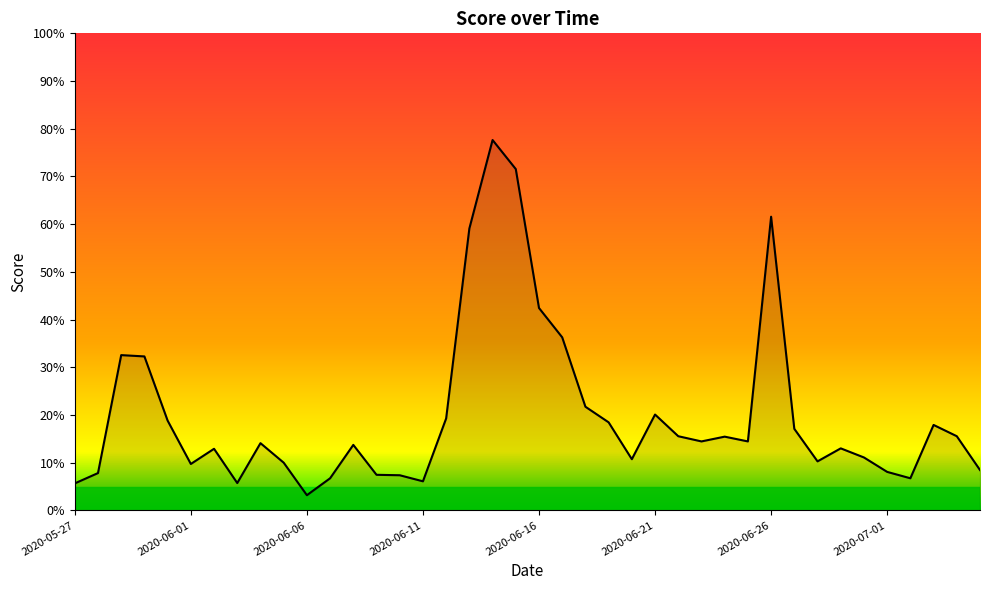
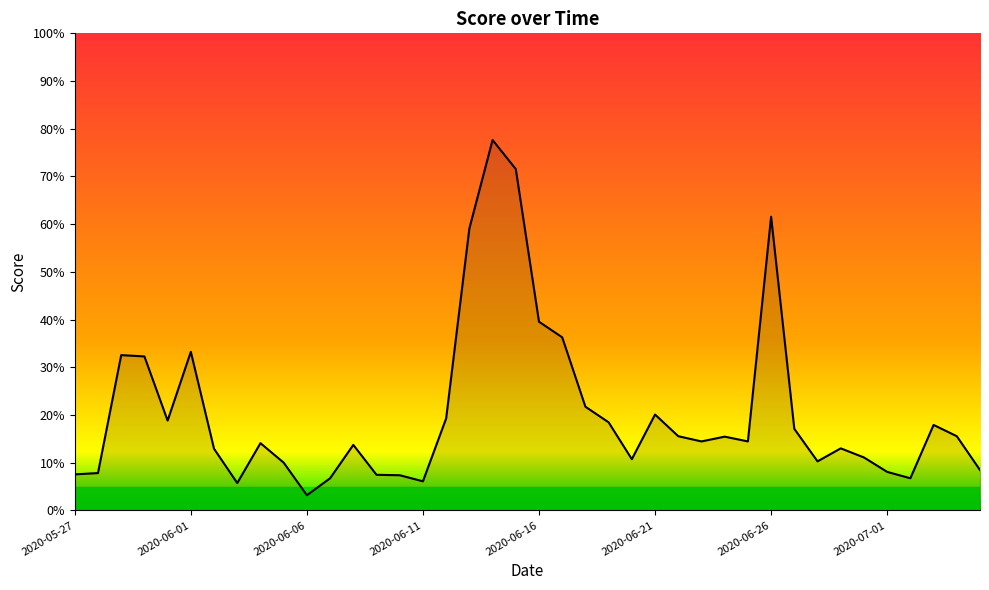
2020-05-27: 6% -> 8%
2020-06-01: 10% -> 33%
2020-06-16: 42% -> 40%
